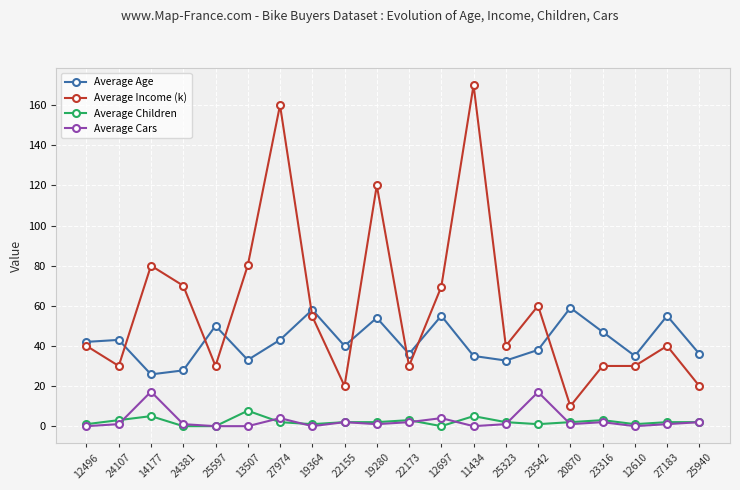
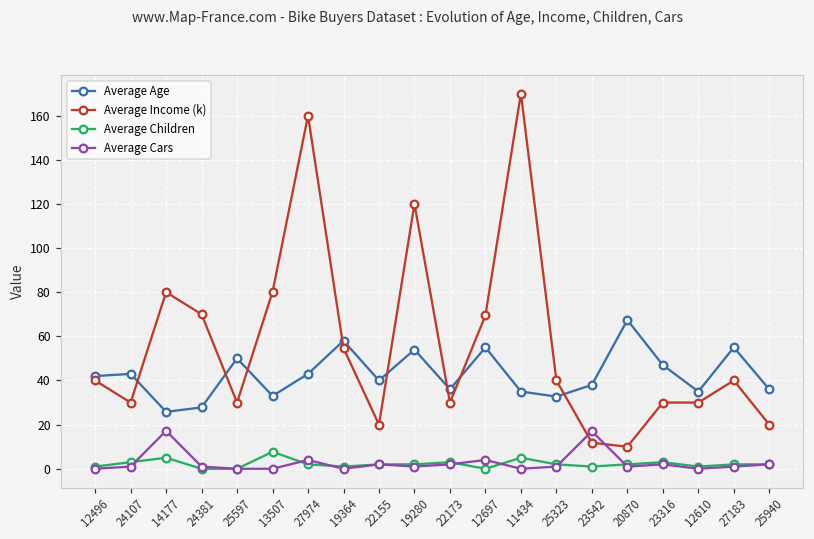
Average Income (k), 23542: 60 -> 12
Average Age, 20870: 59 -> 67
